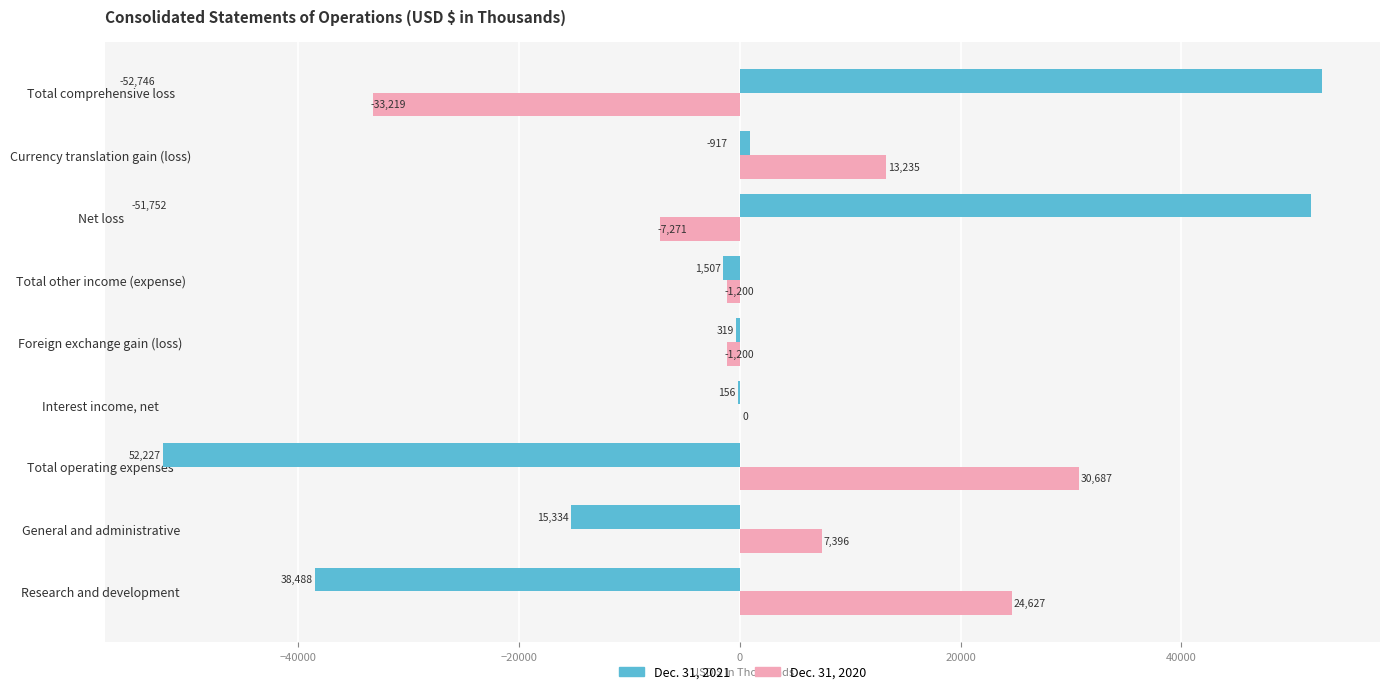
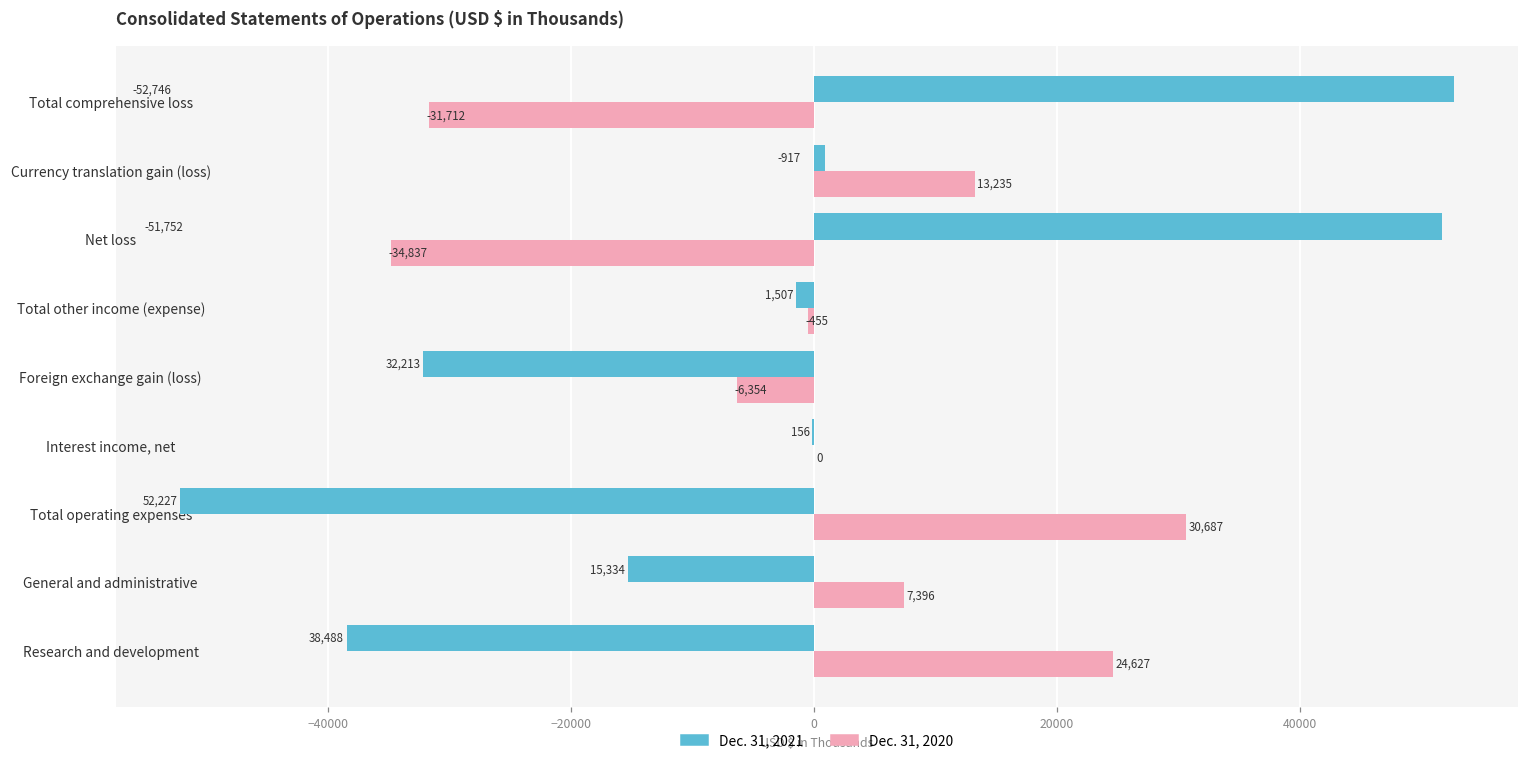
Dec. 31, 2020, Total comprehensive loss: -33,219 -> -31,712
Dec. 31, 2020, Net loss: -7,271 -> -34,837
Dec. 31, 2020, Total other income (expense): -1,200 -> -455
Dec. 31, 2021, Foreign exchange gain (loss): 319 -> 32,213
Dec. 31, 2020, Foreign exchange gain (loss): -1,200 -> -6,354
